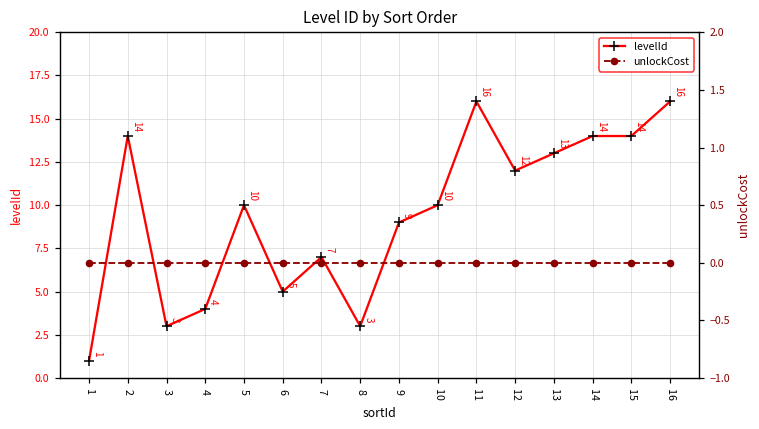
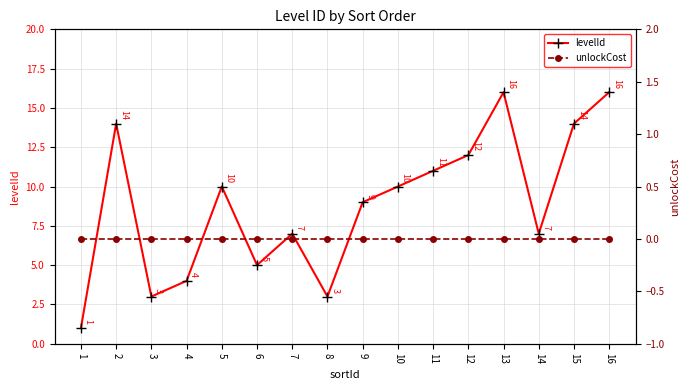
levelId, 11: 16 -> 11
levelId, 13: 13 -> 16
levelId, 14: 14 -> 7
